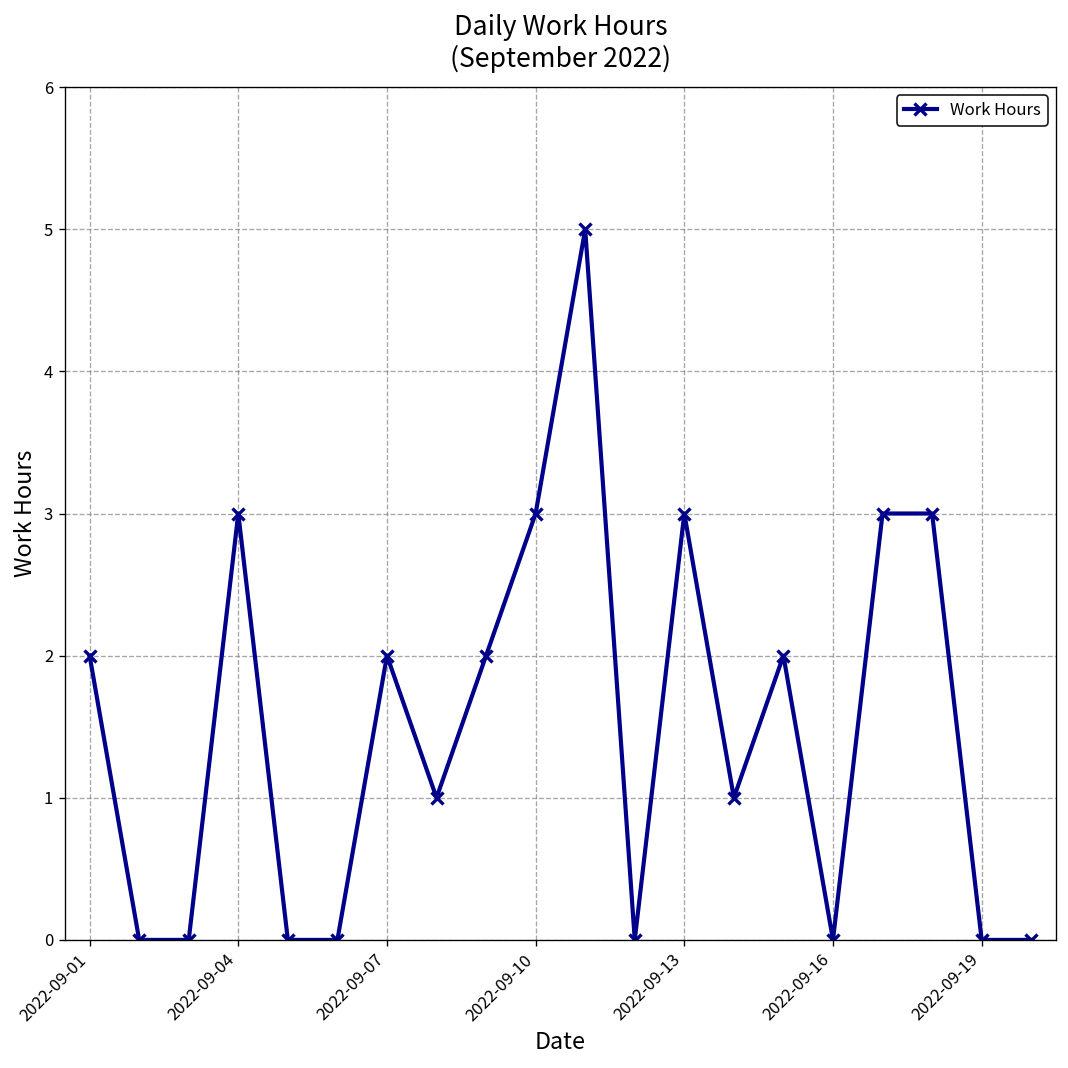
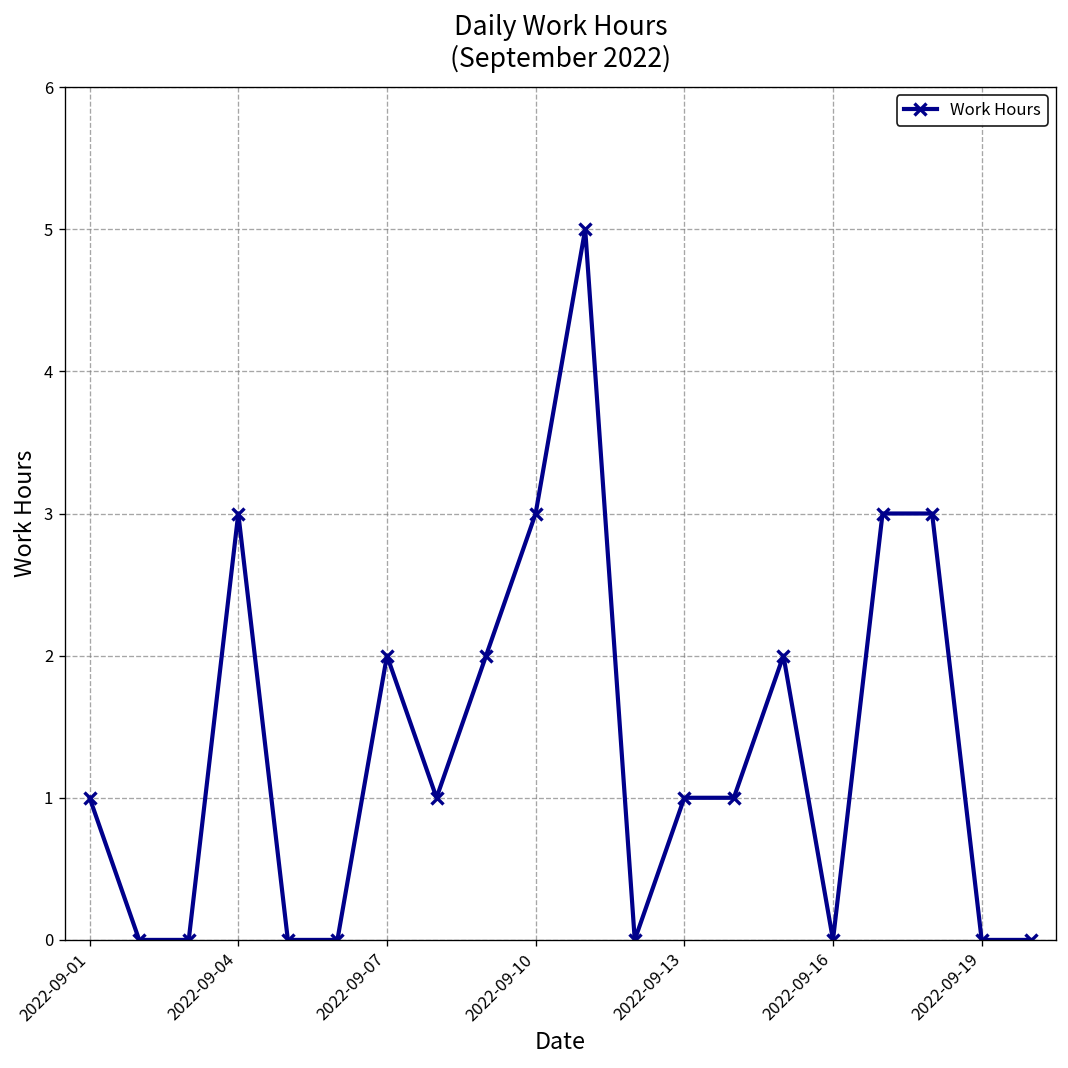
2022-09-01: 2 -> 1
2022-09-13: 3 -> 1
